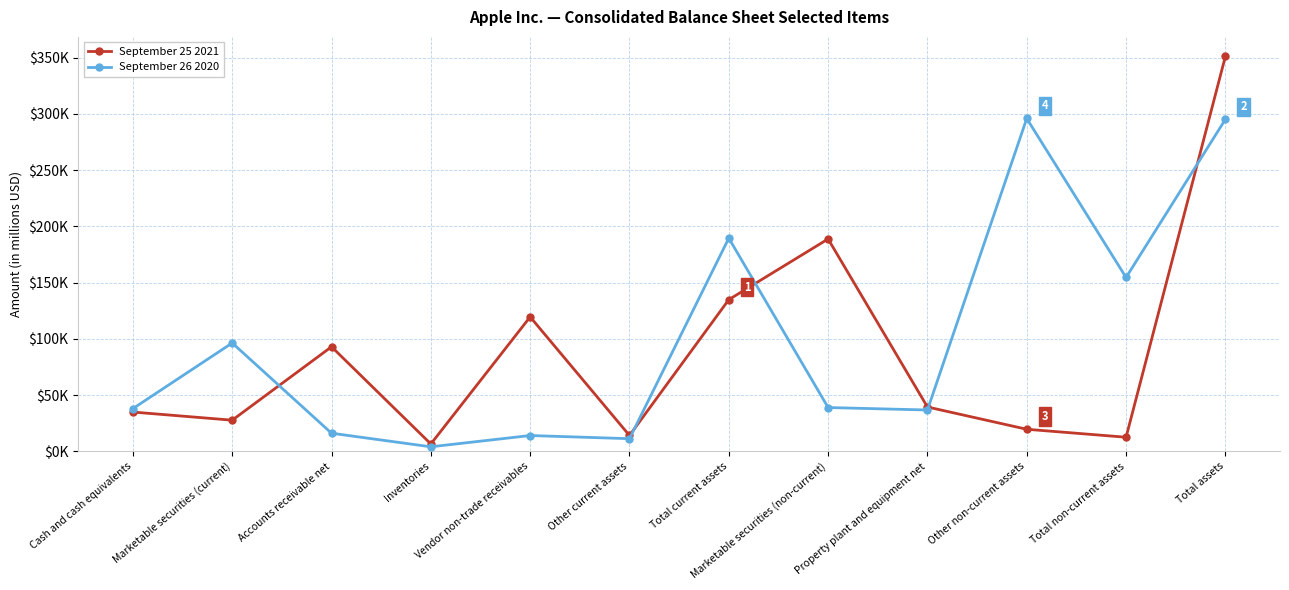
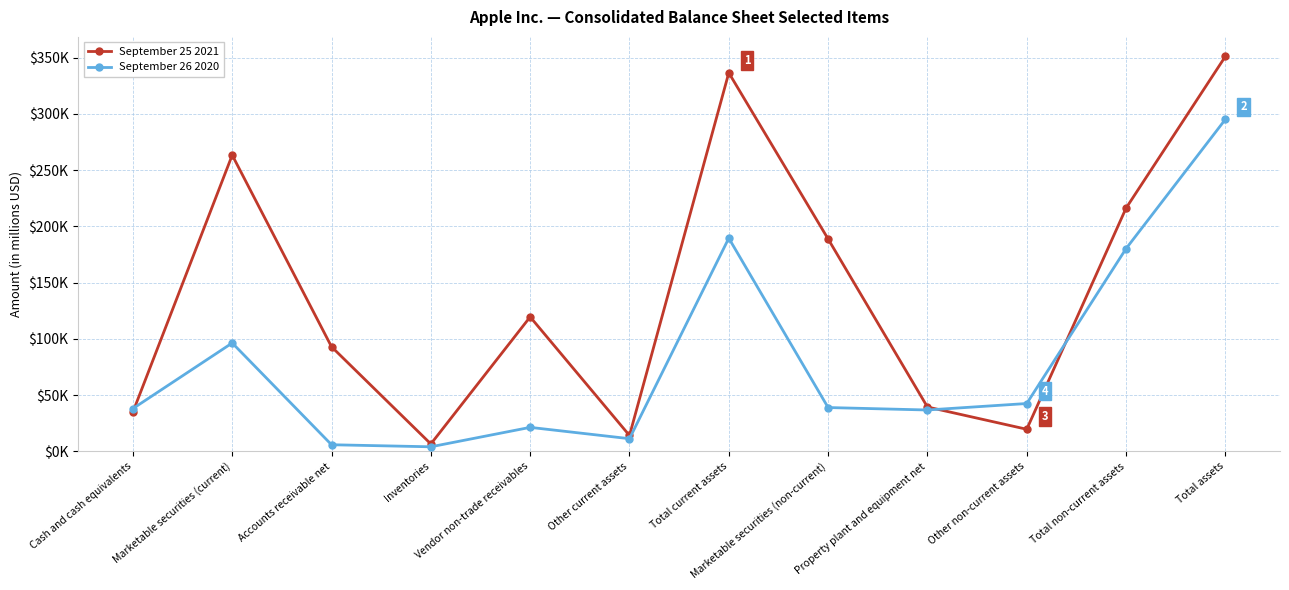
September 25 2021, Marketable securities (current): $28000 -> $263000
September 26 2020, Accounts receivable net: $16000 -> $6000
September 26 2020, Vendor non-trade receivables: $14000 -> $21000
September 25 2021, Total current assets: $135000 -> $336000
September 26 2020, Other non-current assets: $296000 -> $43000
September 25 2021, Total non-current assets: $13000 -> $216000
September 26 2020, Total non-current assets: $155000 -> $180000
